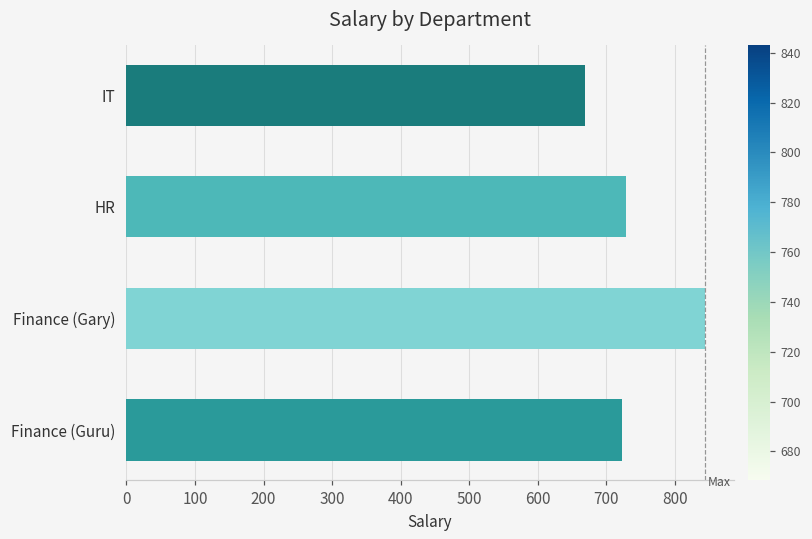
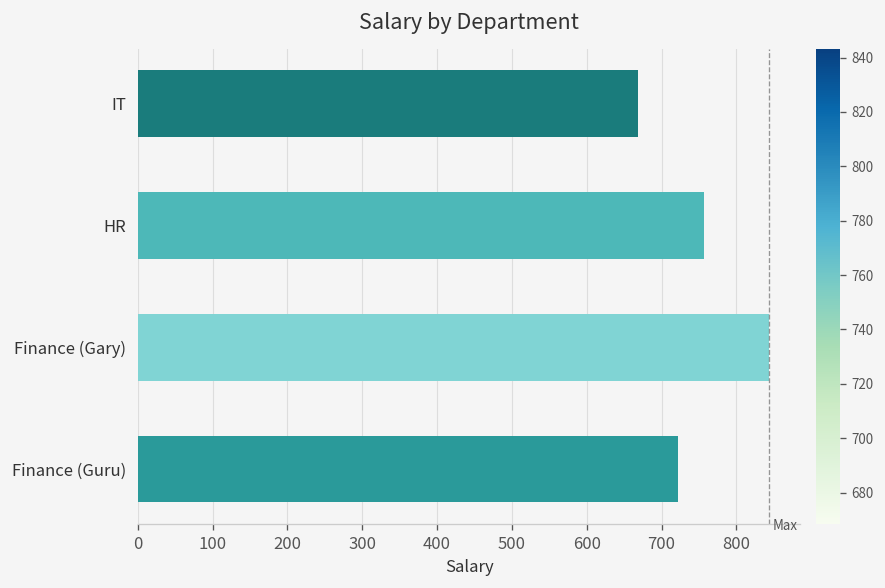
HR: 730 -> 760
